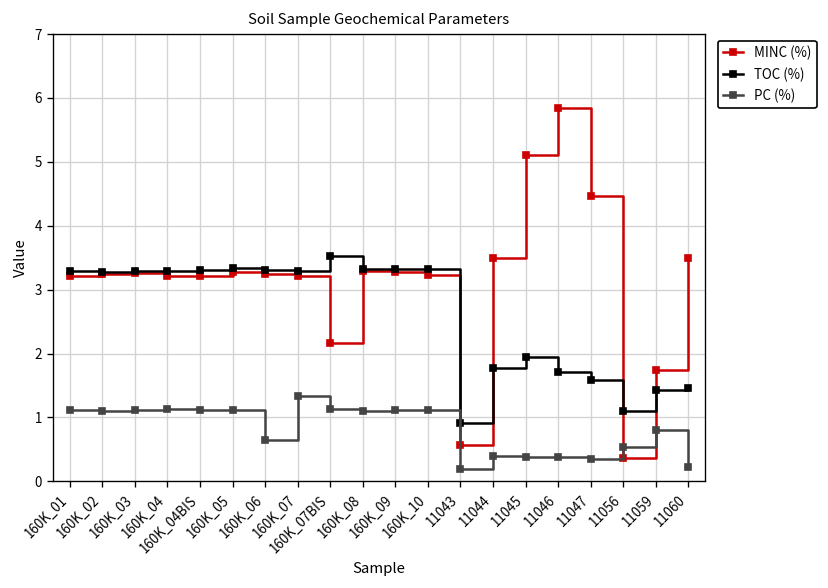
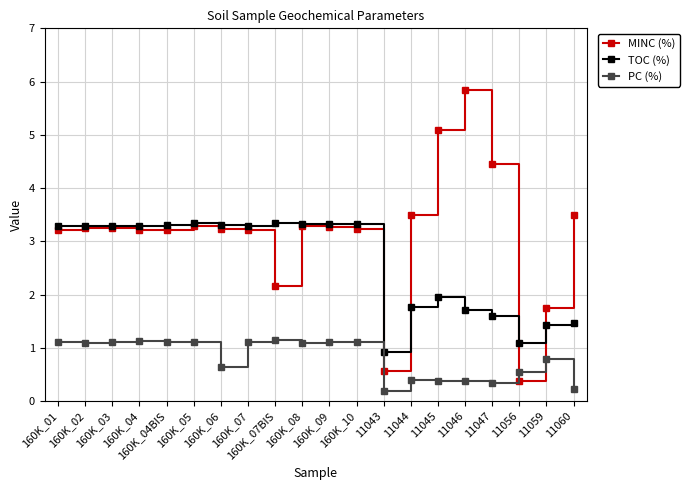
PC (%), 160K_07: 1.3 -> 1.1
TOC (%), 160K_07BIS: 3.5 -> 3.3
